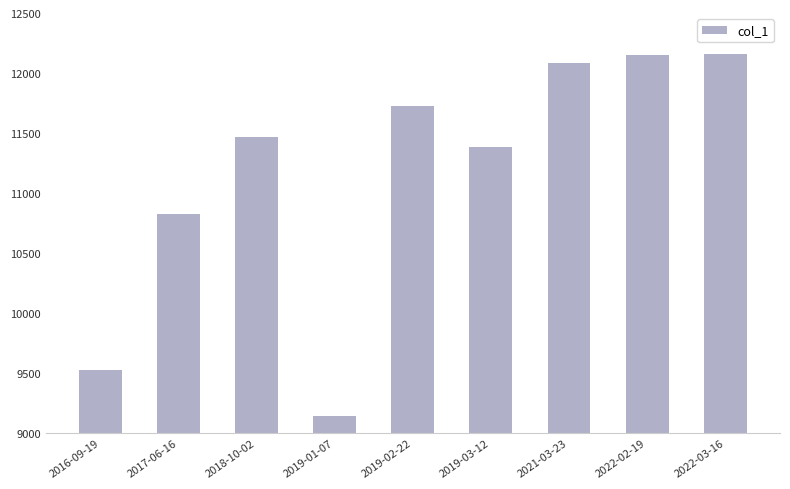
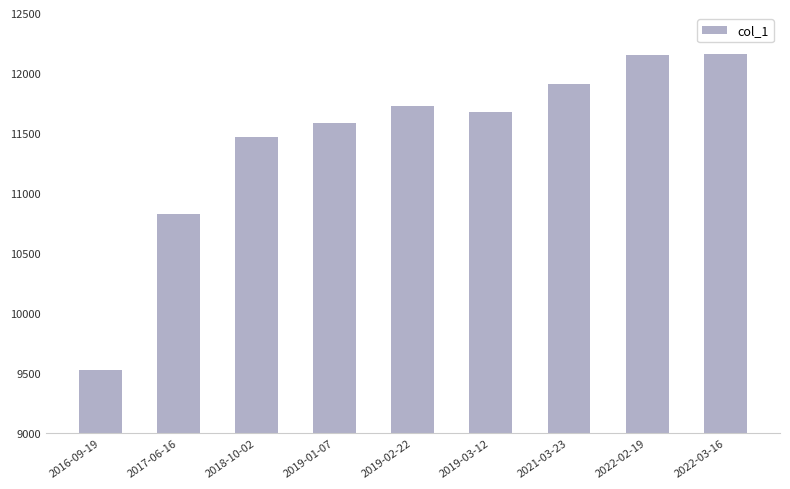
2019-01-07: 9150 -> 11580
2019-03-12: 11380 -> 11670
2021-03-23: 12080 -> 11910
